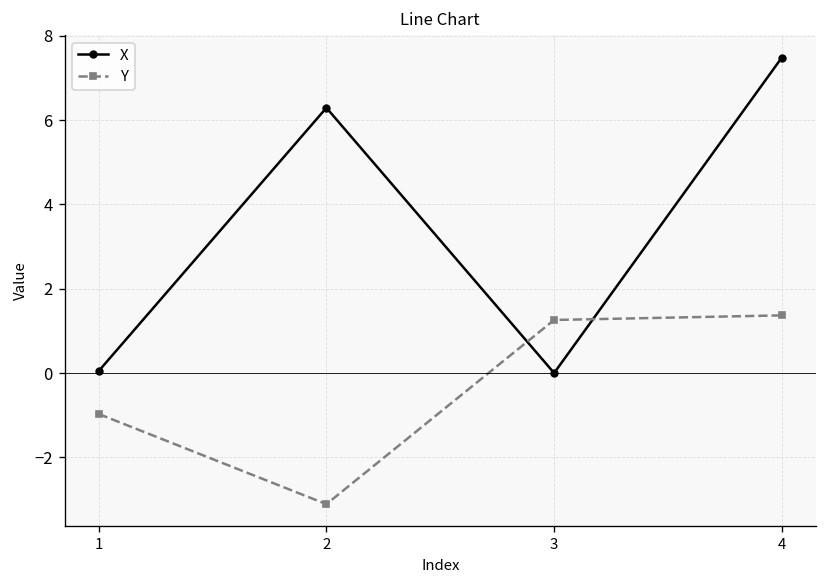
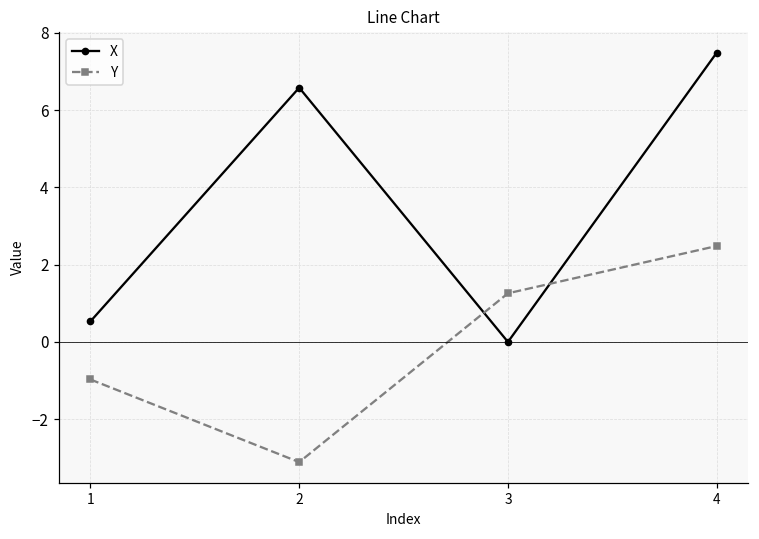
X, 1: 0.0 -> 0.5
X, 2: 6.3 -> 6.6
Y, 4: 1.4 -> 2.5
